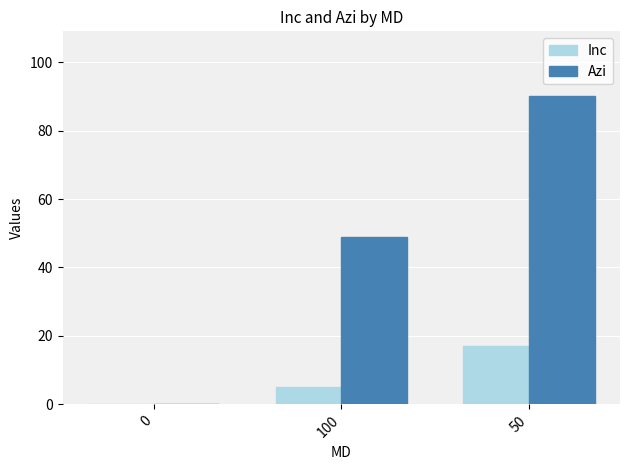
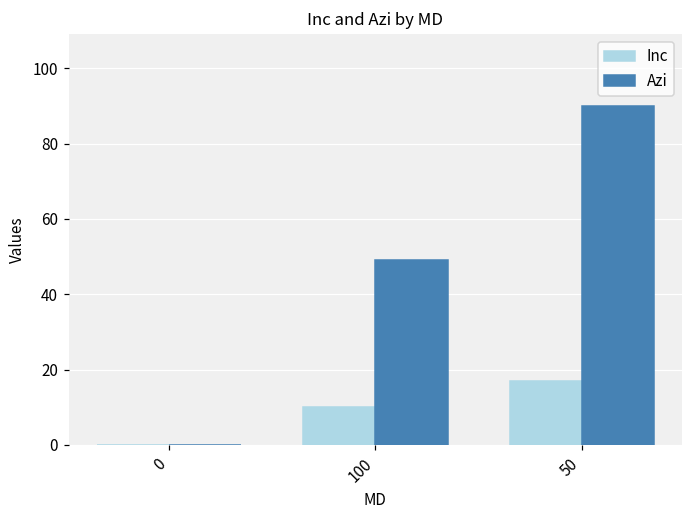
Inc, 100: 5 -> 10
